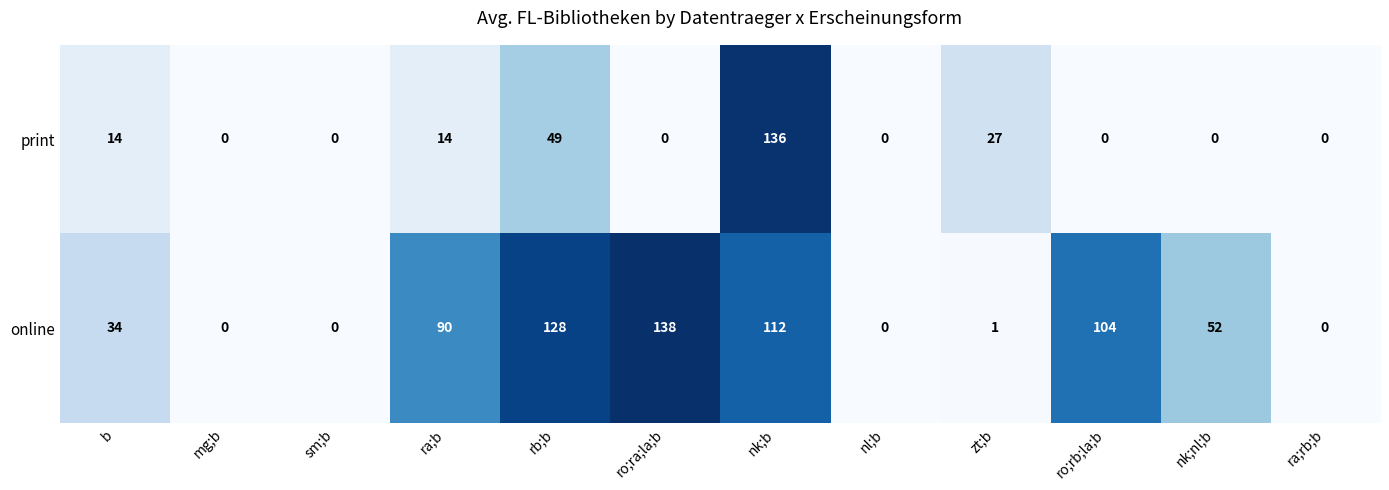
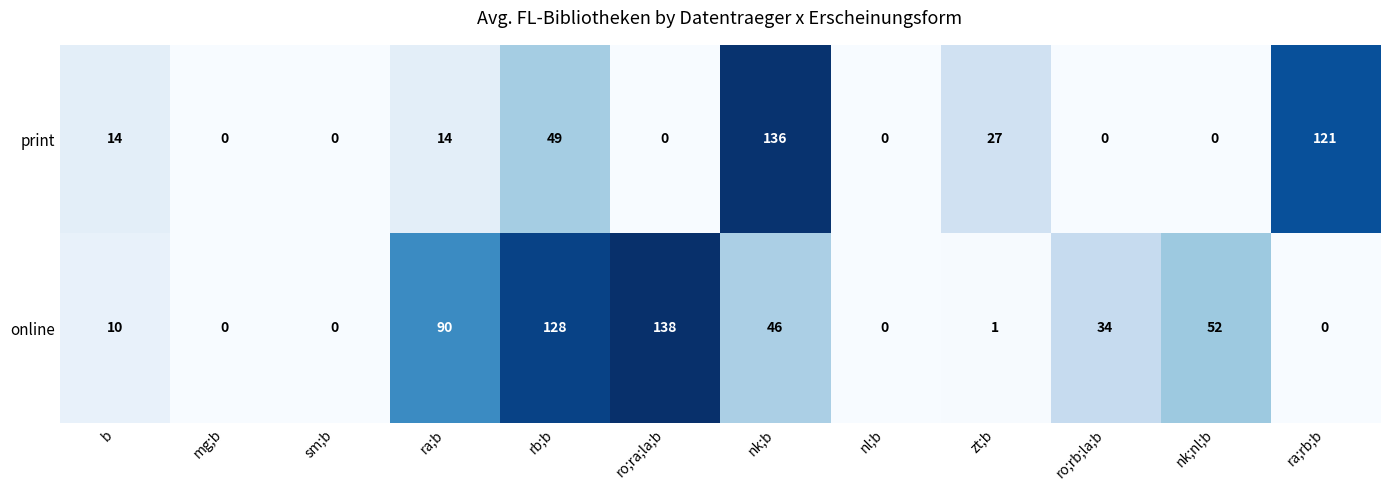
print, ra;rb;b: 0 -> 121
online, b: 34 -> 10
online, nk;b: 112 -> 46
online, ro;rb;la;b: 104 -> 34
